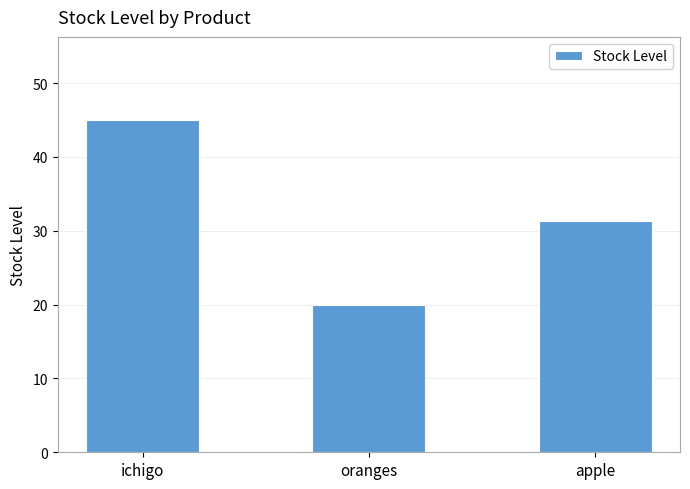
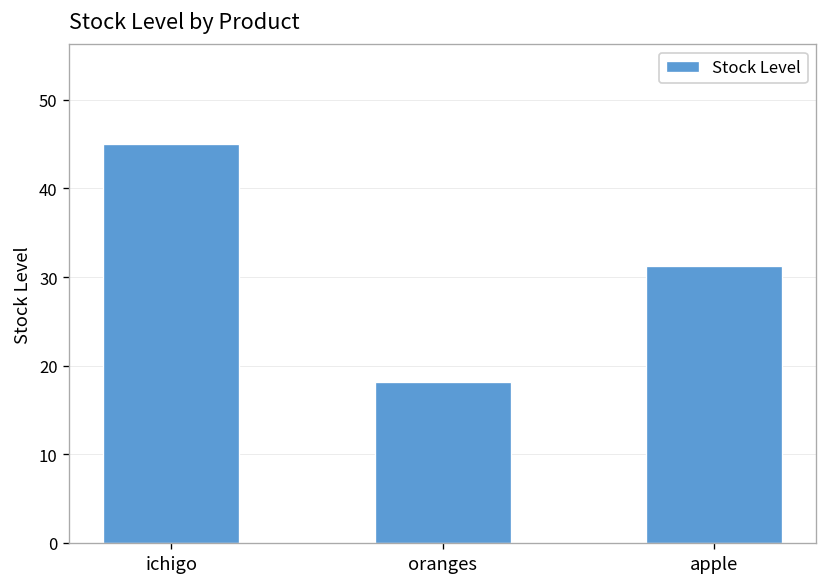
oranges: 20 -> 18
